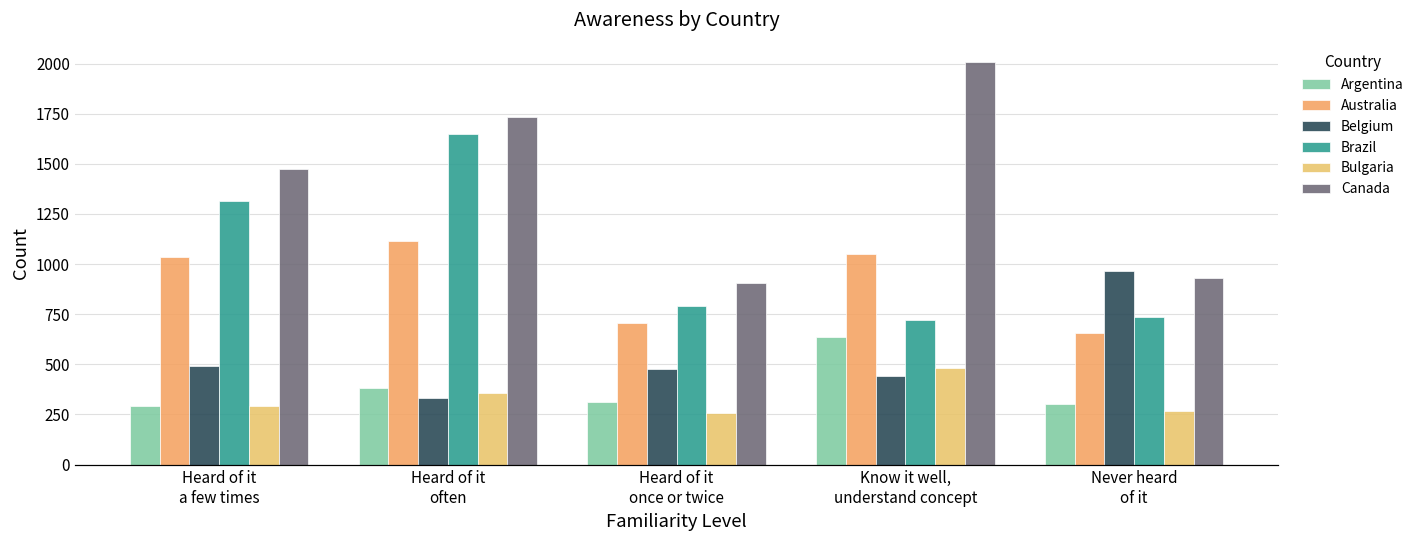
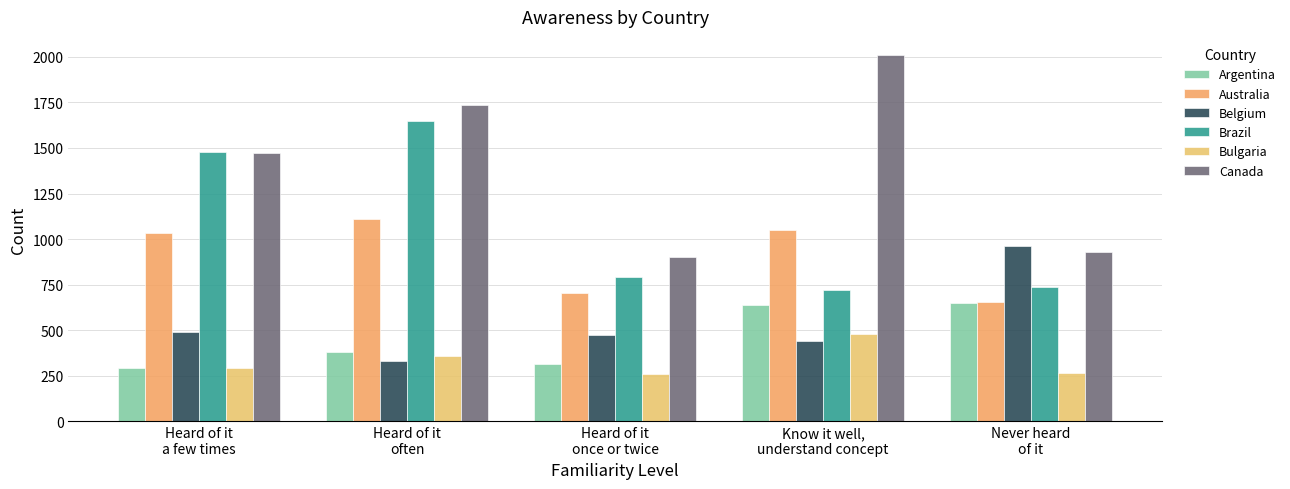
Brazil, Heard of it a few times: 1320 -> 1480
Argentina, Never heard of it: 300 -> 650
